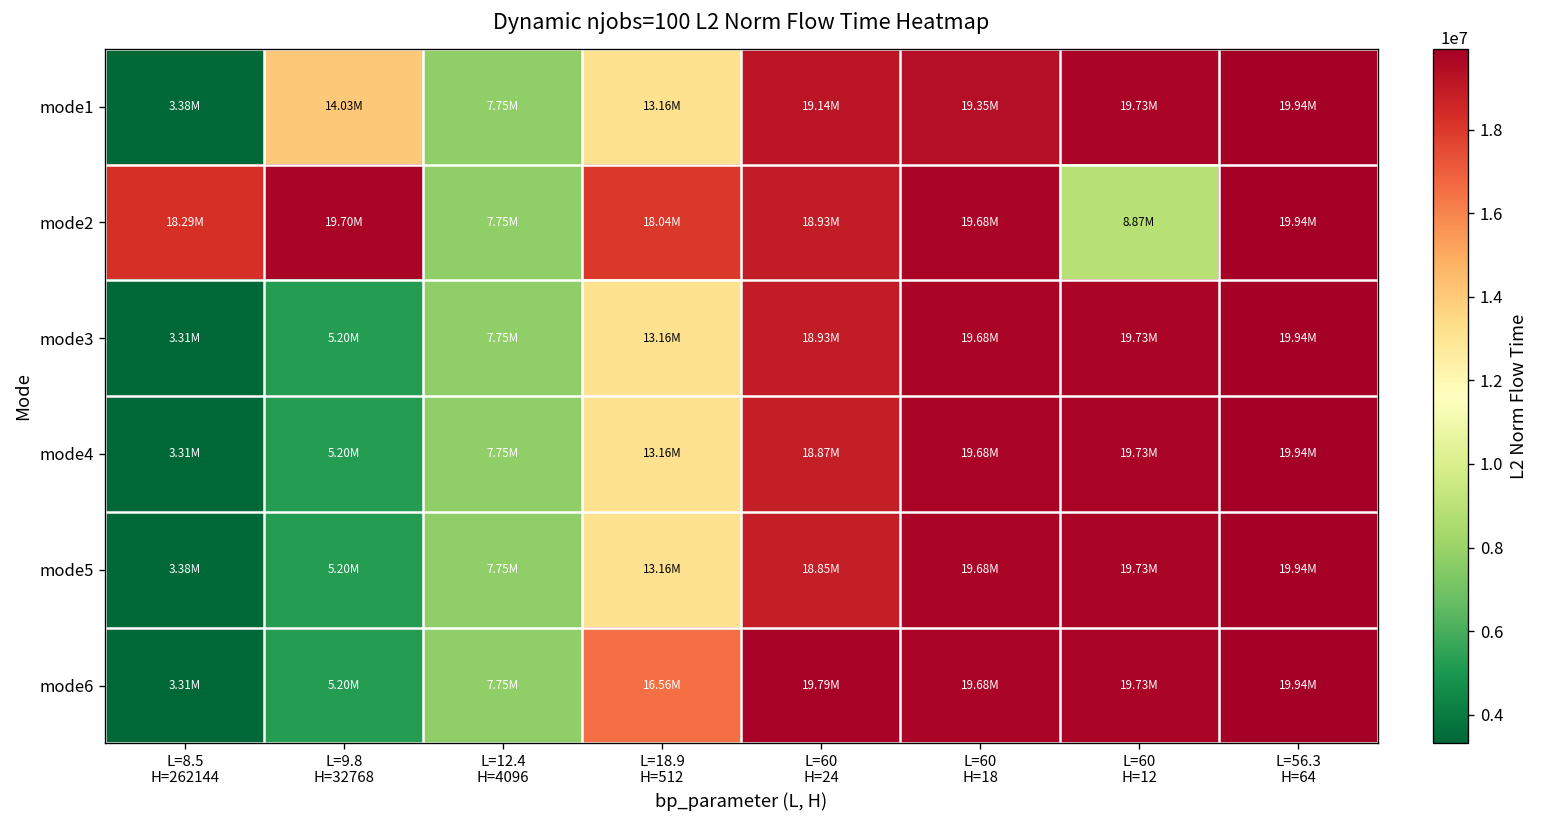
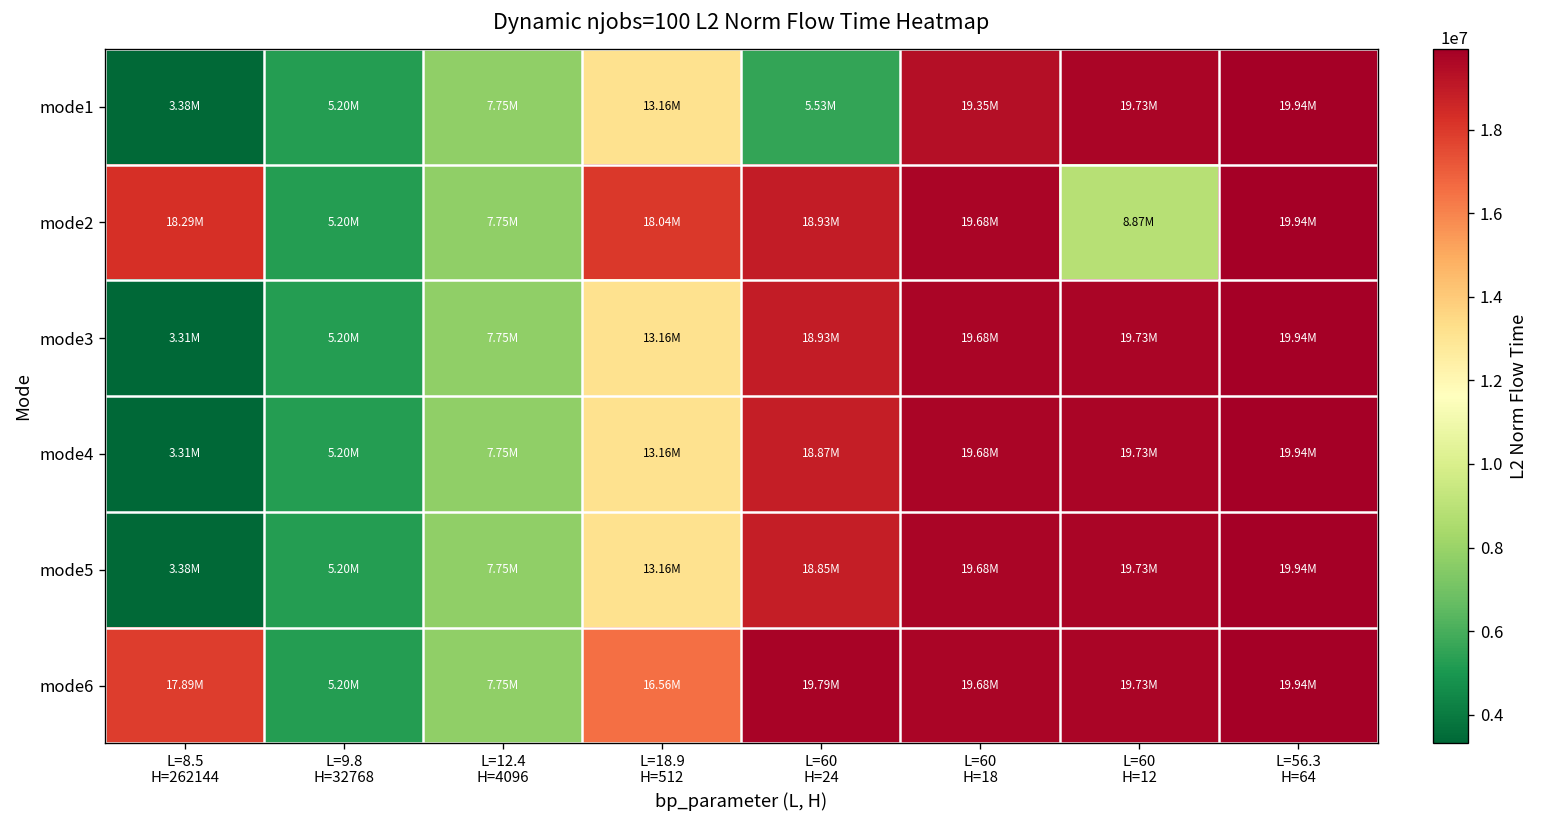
mode1, L=9.8 H=32768: 14.03M -> 5.20M
mode1, L=60 H=24: 19.14M -> 5.53M
mode2, L=9.8 H=32768: 19.70M -> 5.20M
mode6, L=8.5 H=262144: 3.31M -> 17.89M
